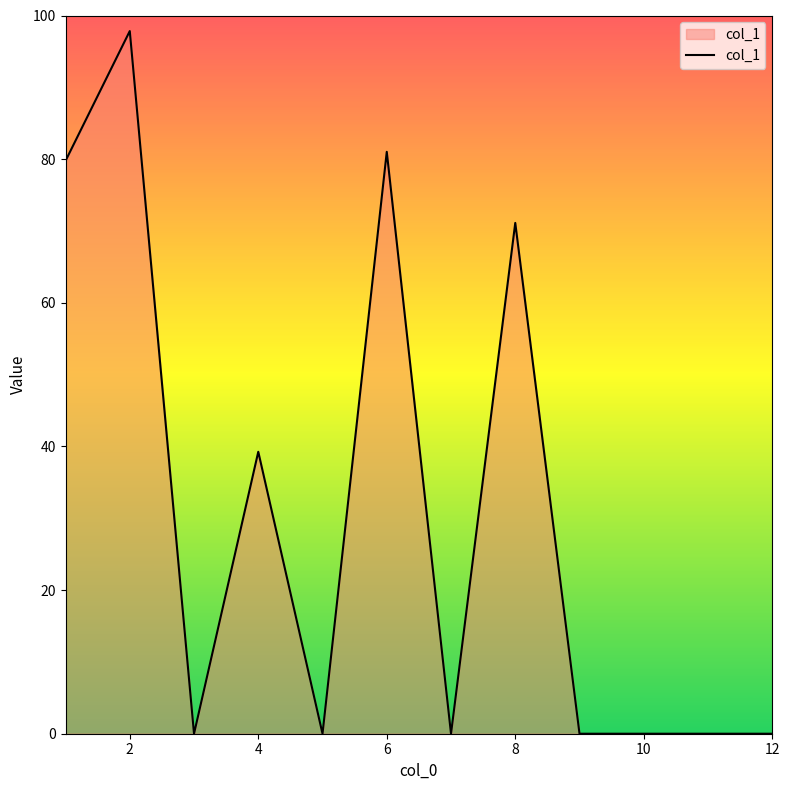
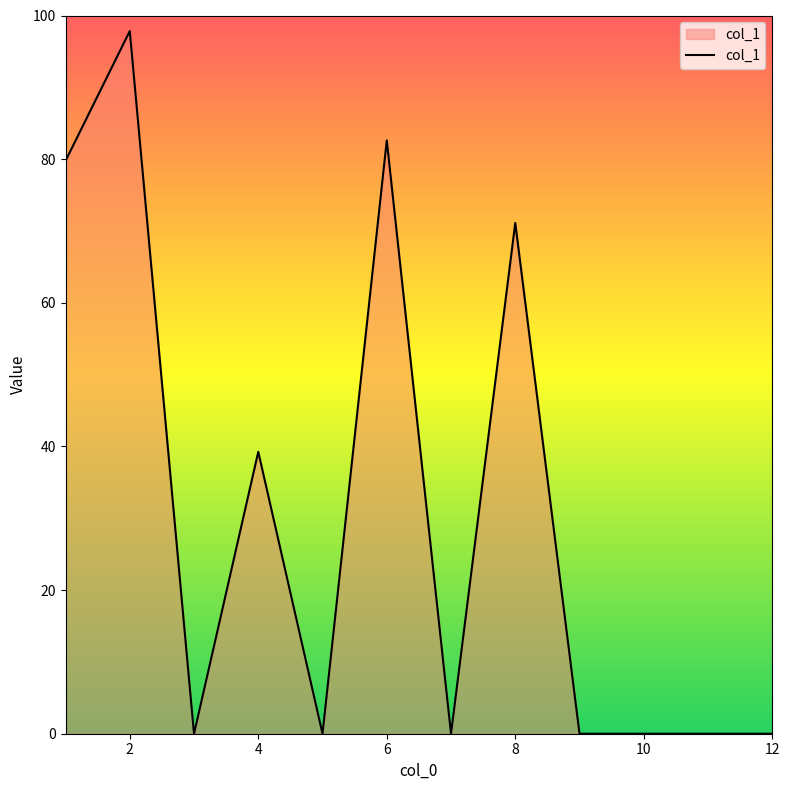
6: 81 -> 83
